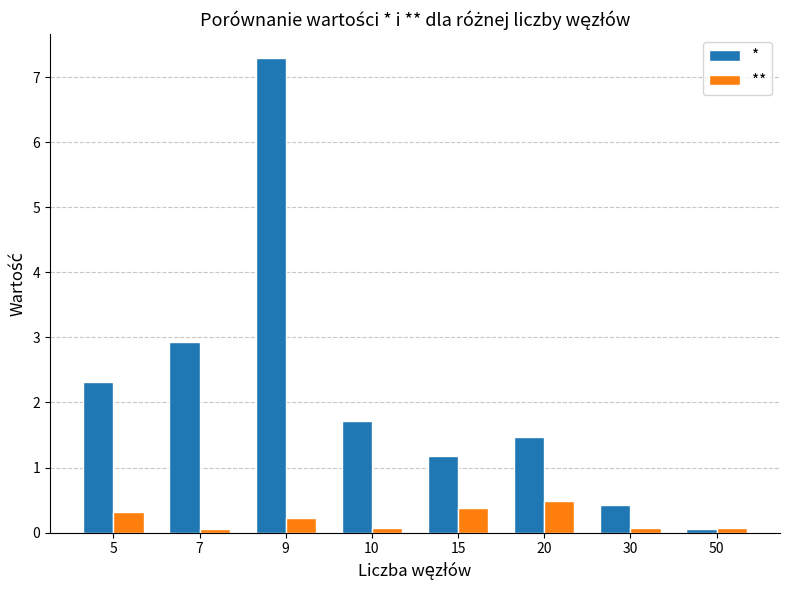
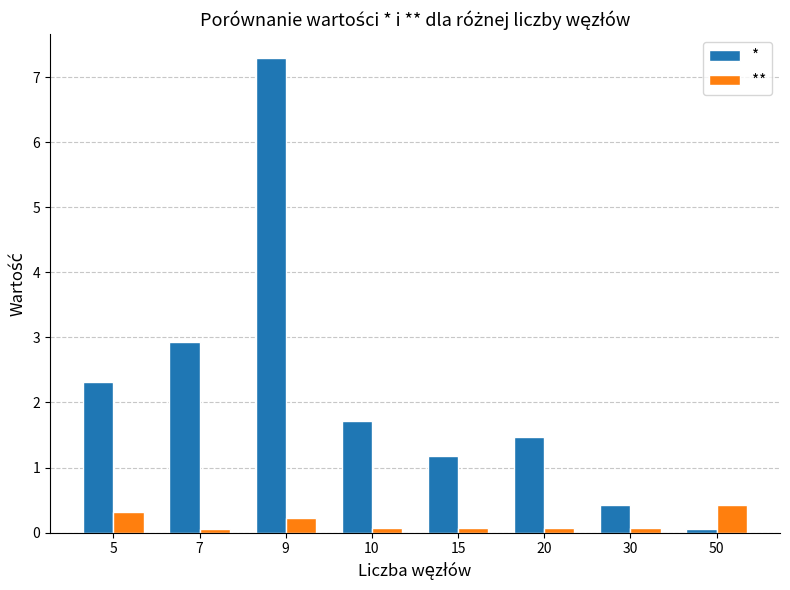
**, 15: 0.4 -> 0.1
**, 20: 0.5 -> 0.1
**, 50: 0.1 -> 0.4
